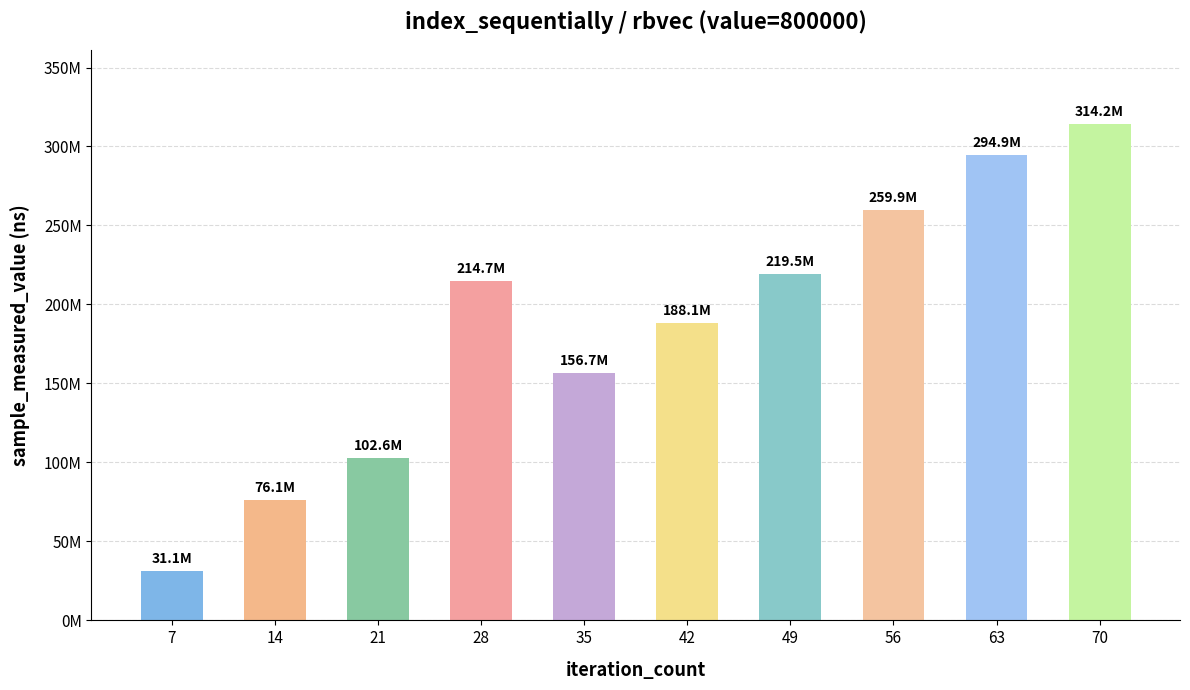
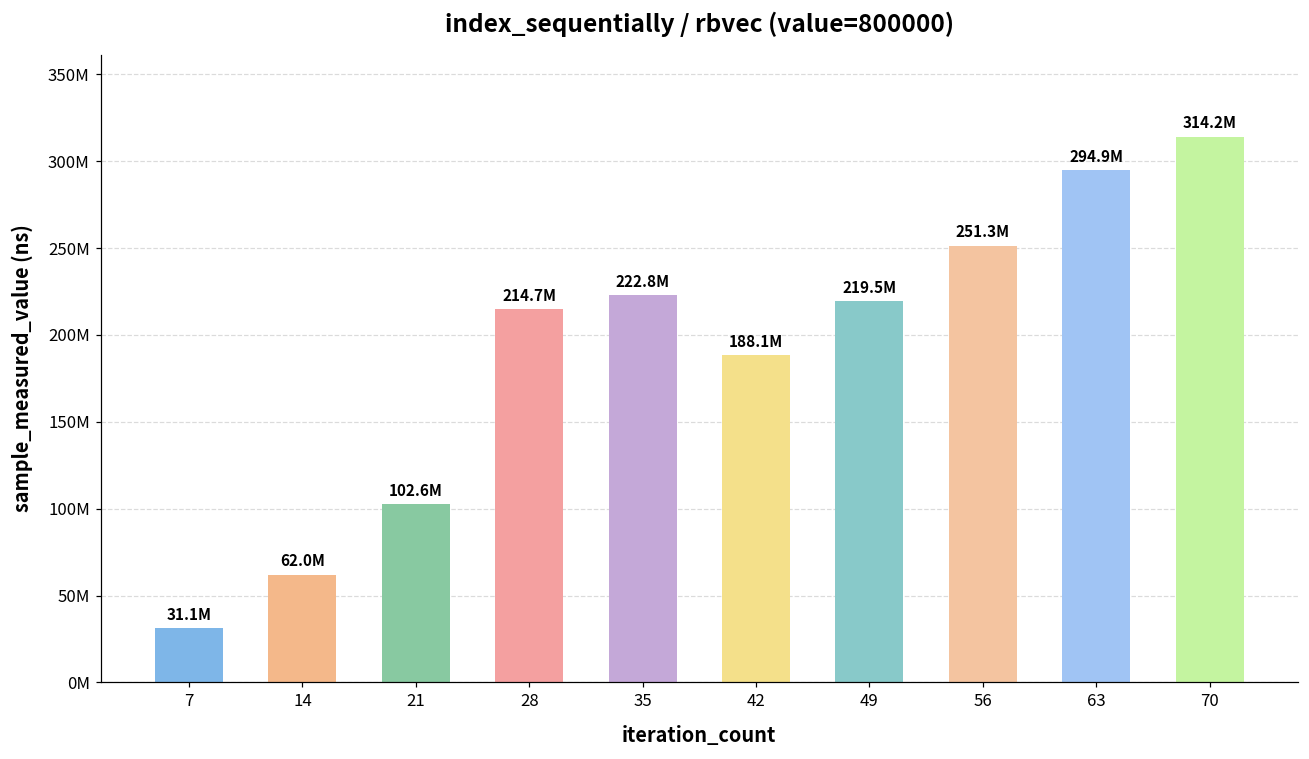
14: 76.1M -> 62.0M
35: 156.7M -> 222.8M
56: 259.9M -> 251.3M
